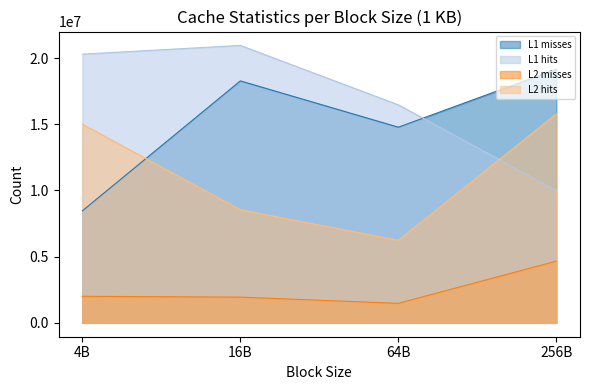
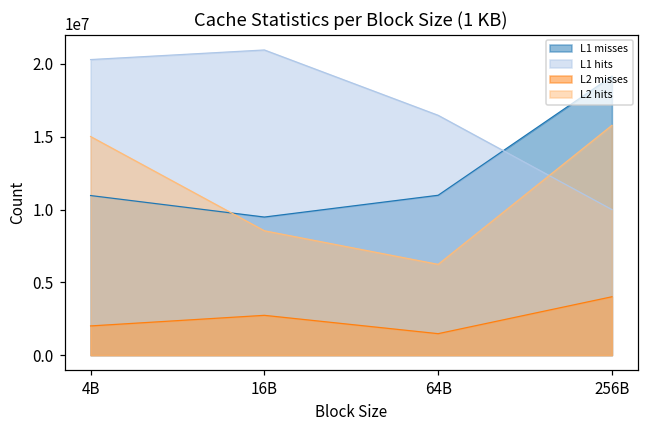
L1 misses, 4B: 8500000 -> 11000000
L1 misses, 16B: 18300000 -> 9500000
L2 misses, 16B: 1900000 -> 2700000
L1 misses, 64B: 14800000 -> 11000000
L2 misses, 256B: 4700000 -> 4000000
